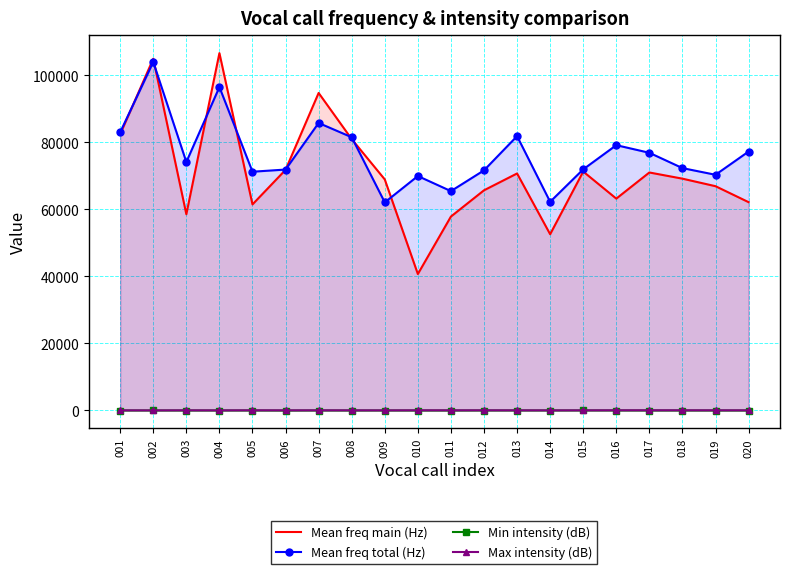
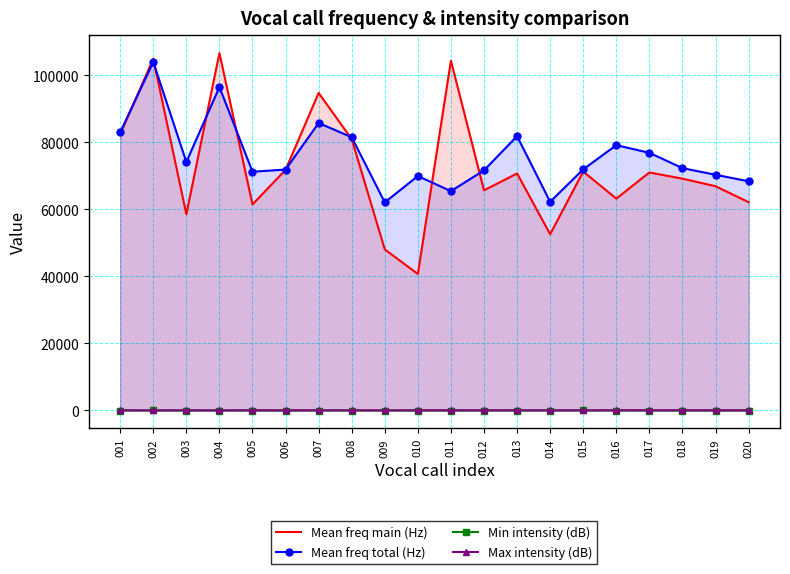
Mean freq main (Hz), 009: 69000 -> 48000
Mean freq main (Hz), 011: 58000 -> 104000
Mean freq total (Hz), 020: 77000 -> 68000
